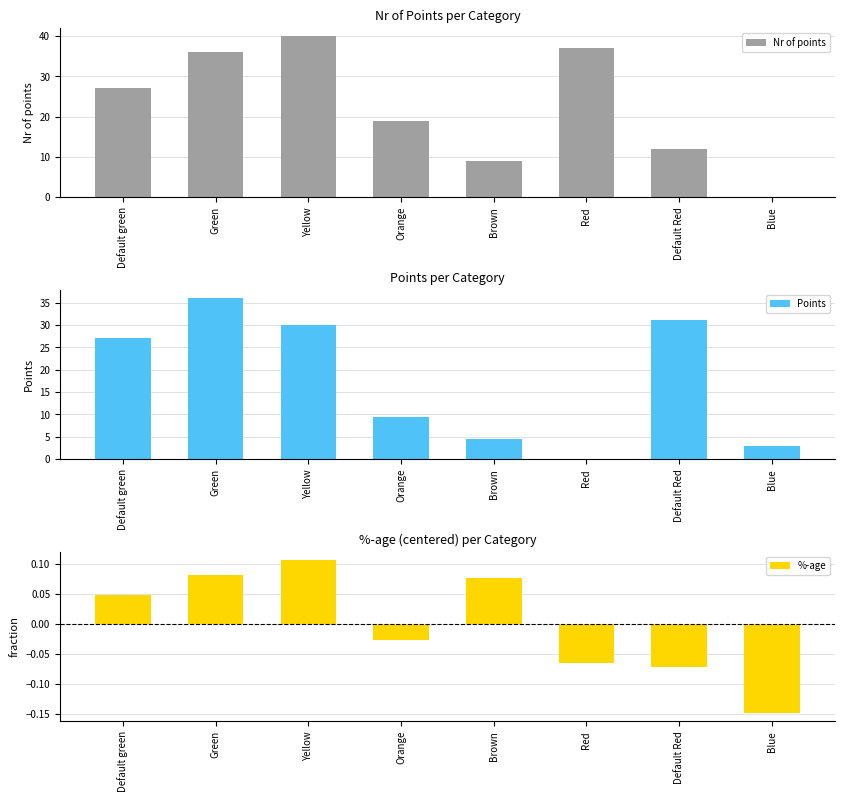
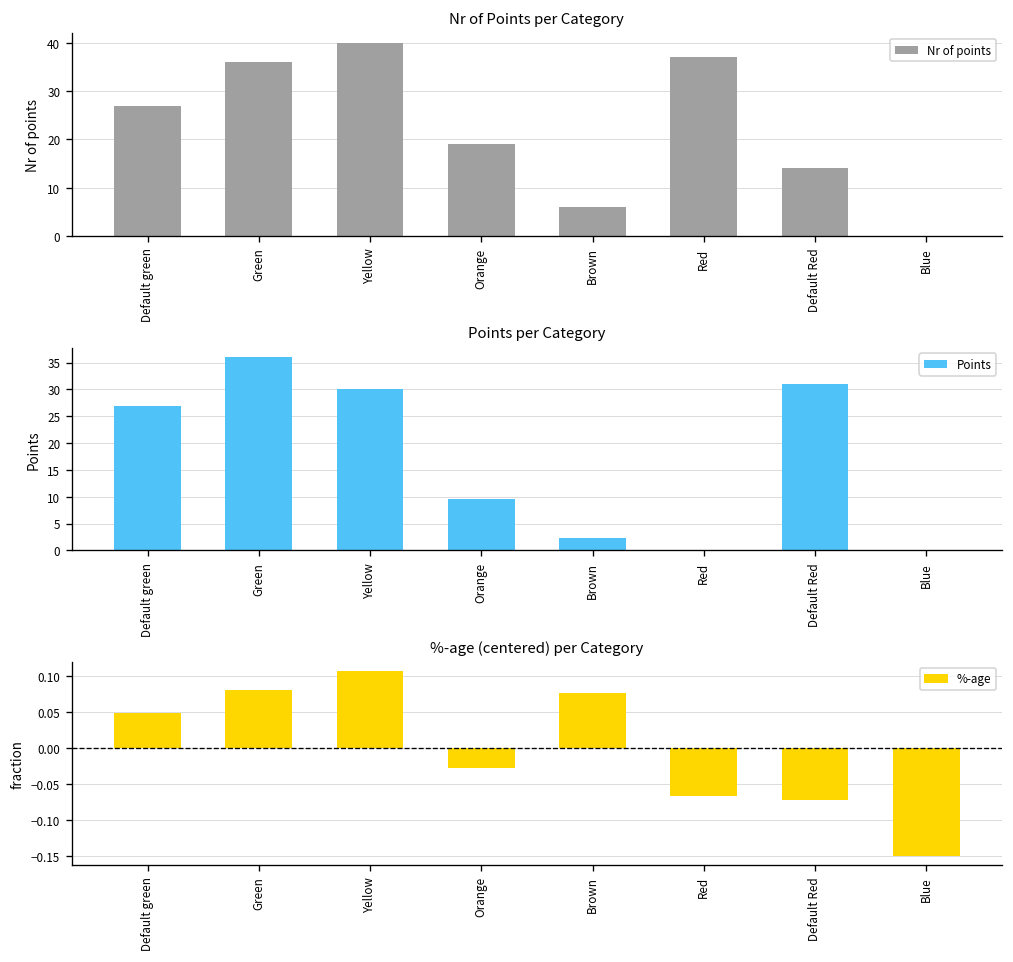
Nr of Points per Category, Brown: 9 -> 6
Nr of Points per Category, Default Red: 12 -> 14
Points per Category, Brown: 5 -> 2
Points per Category, Blue: 3 -> 0
